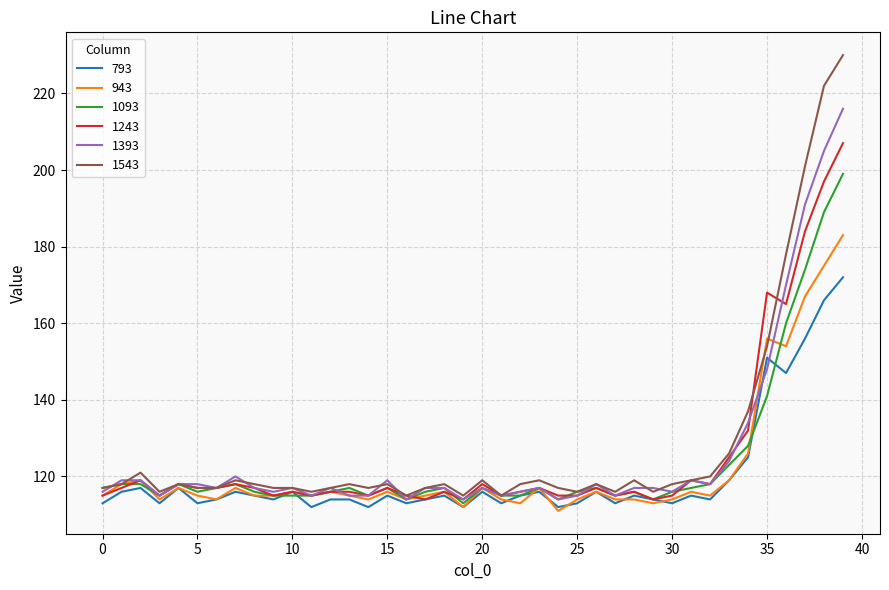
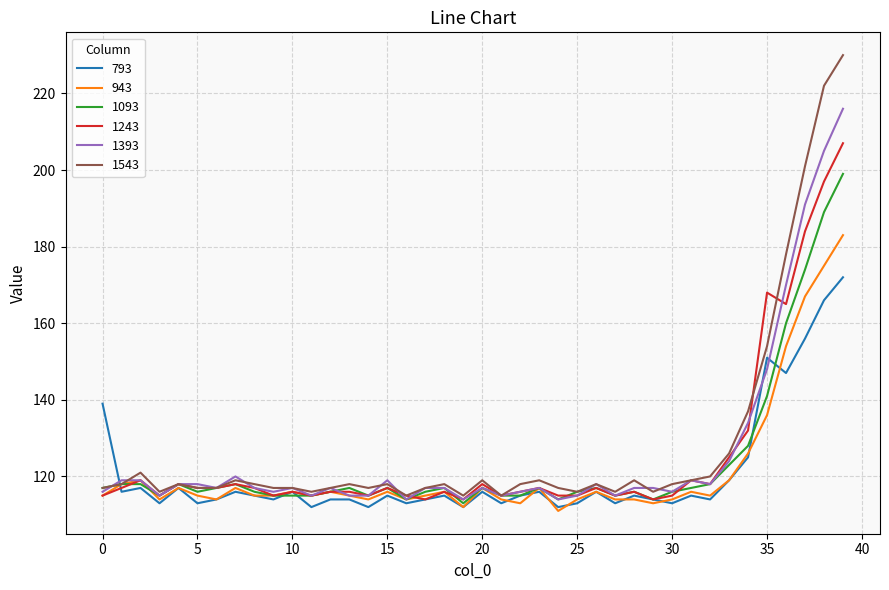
793, 0: 113 -> 139
943, 35: 156 -> 136
